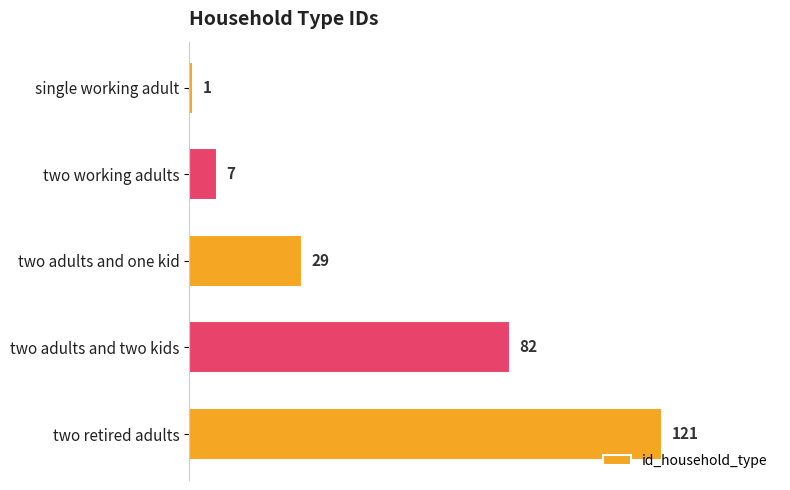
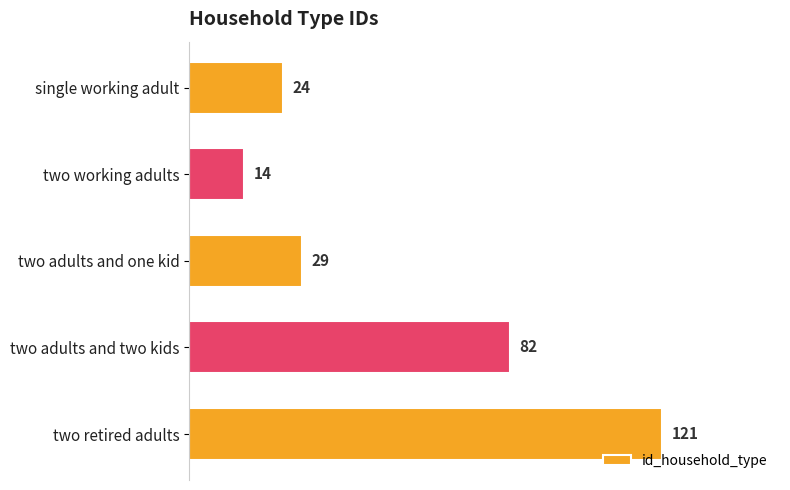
single working adult: 1 -> 24
two working adults: 7 -> 14
